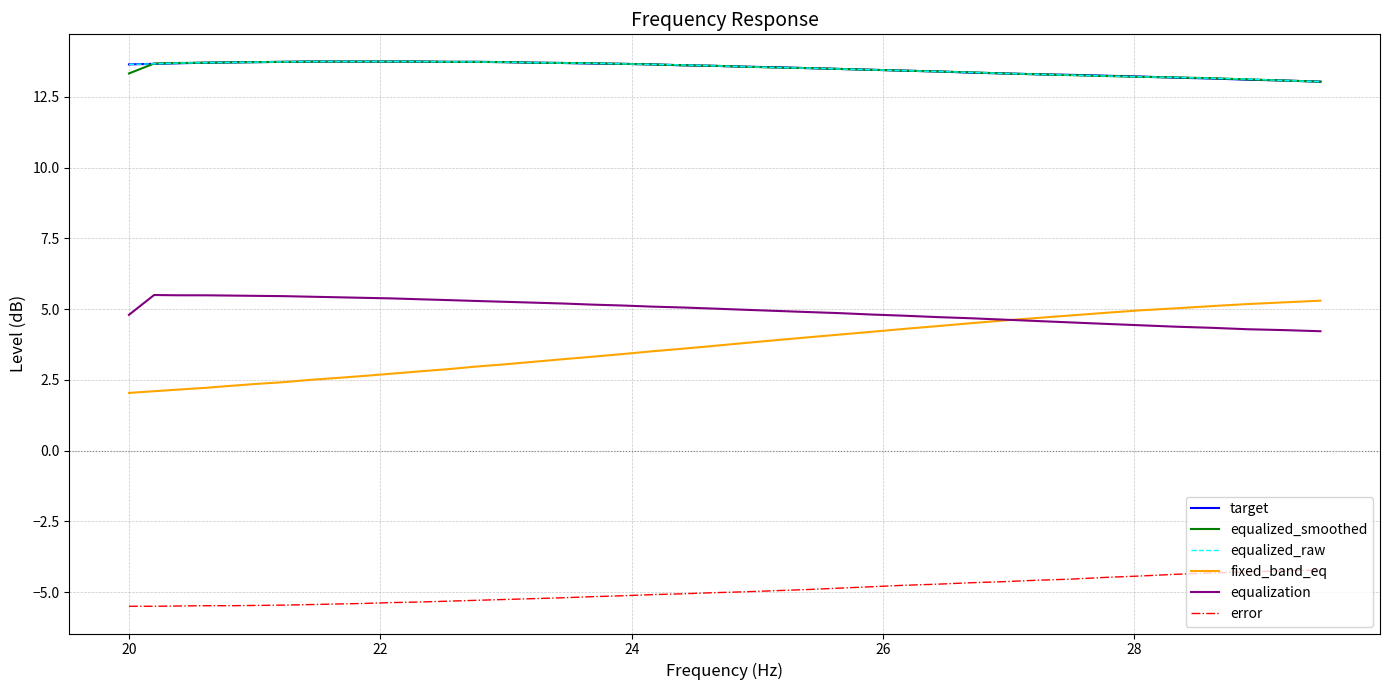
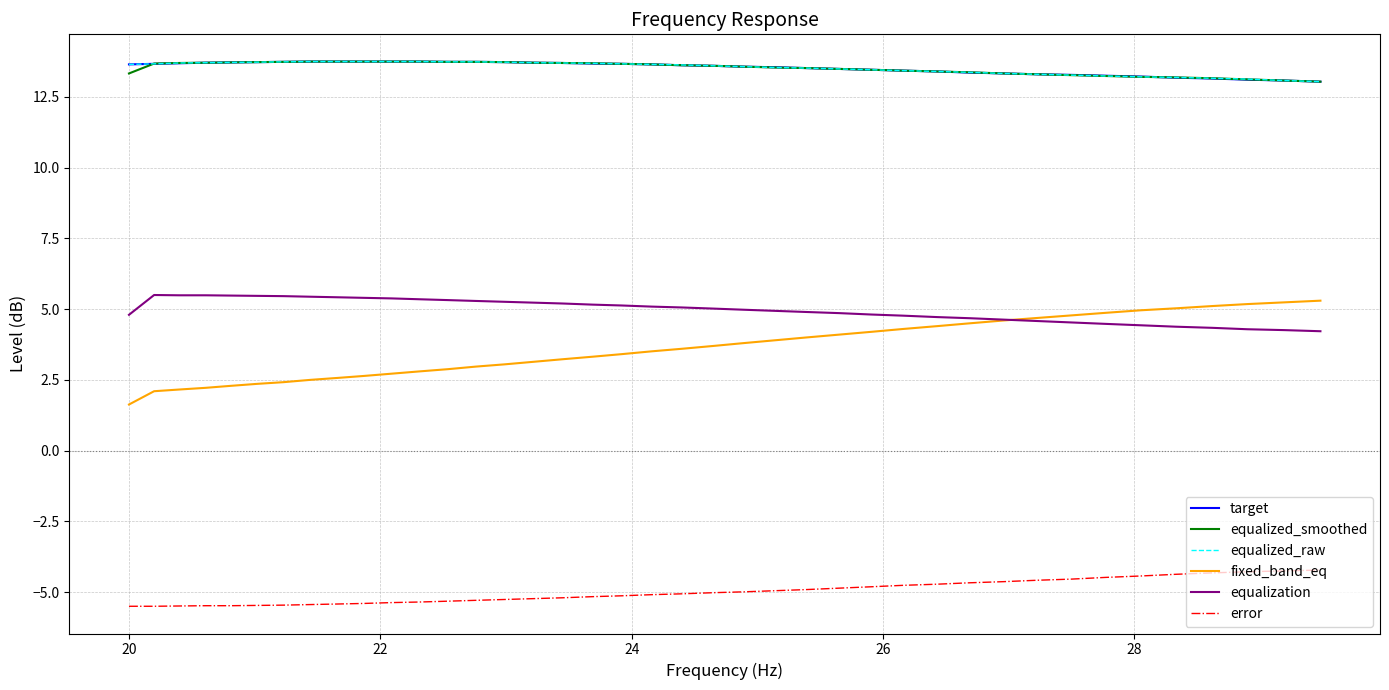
fixed_band_eq, 20: 2.0 -> 1.6
